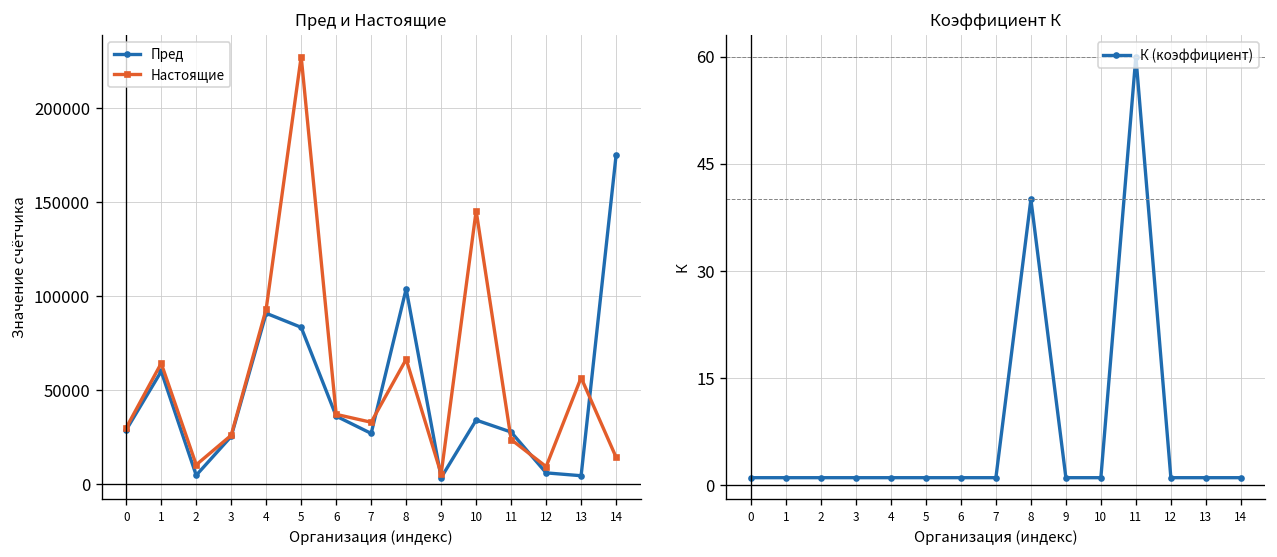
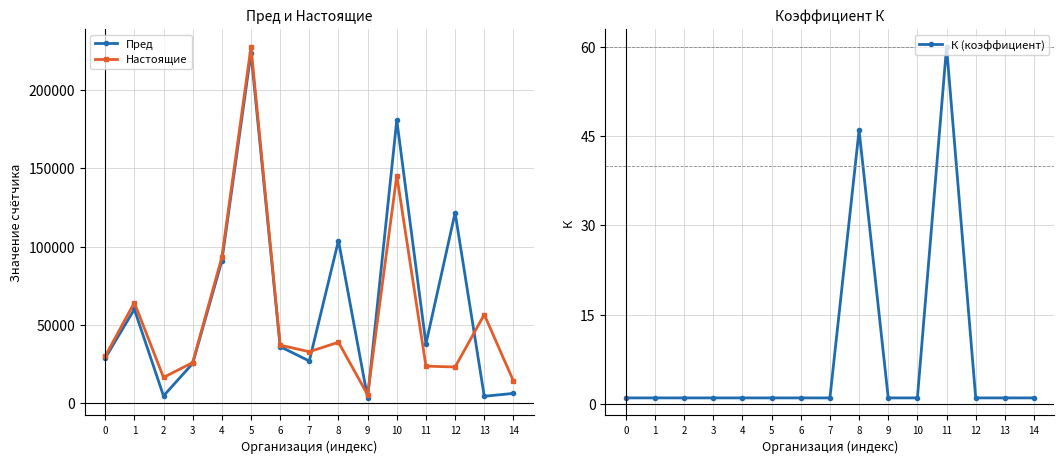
Пред и Настоящие, Настоящие, 2: 10000 -> 17000
Пред и Настоящие, Пред, 5: 83000 -> 223000
Пред и Настоящие, Настоящие, 8: 66000 -> 39000
Пред и Настоящие, Пред, 10: 34000 -> 181000
Пред и Настоящие, Пред, 11: 28000 -> 38000
Пред и Настоящие, Пред, 12: 6000 -> 122000
Пред и Настоящие, Настоящие, 12: 9000 -> 23000
Пред и Настоящие, Пред, 14: 175000 -> 6000
Коэффициент К, 8: 40 -> 46
